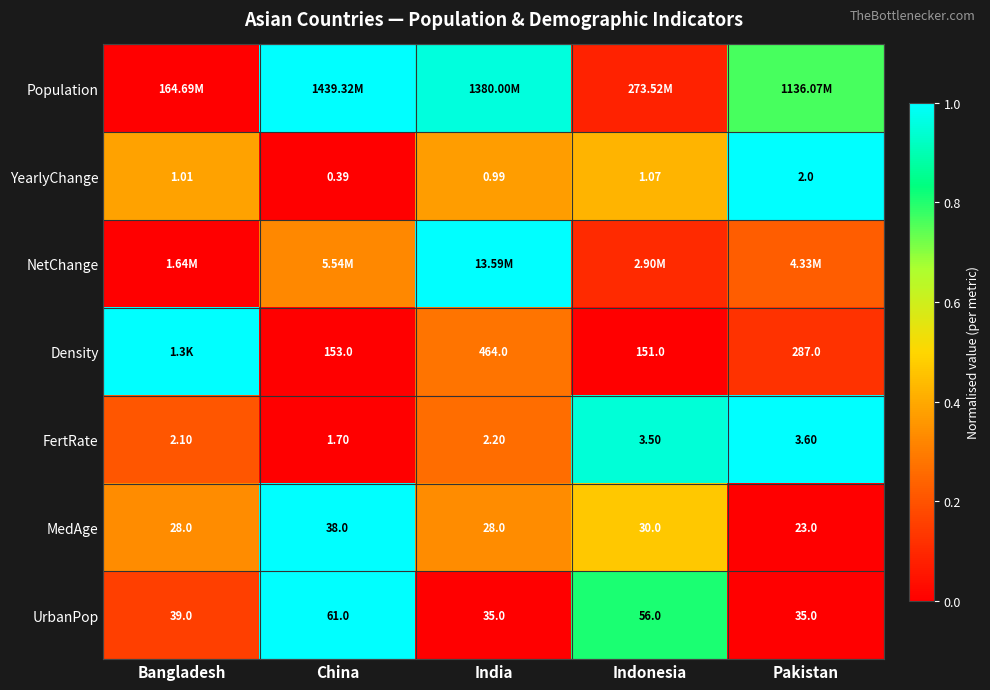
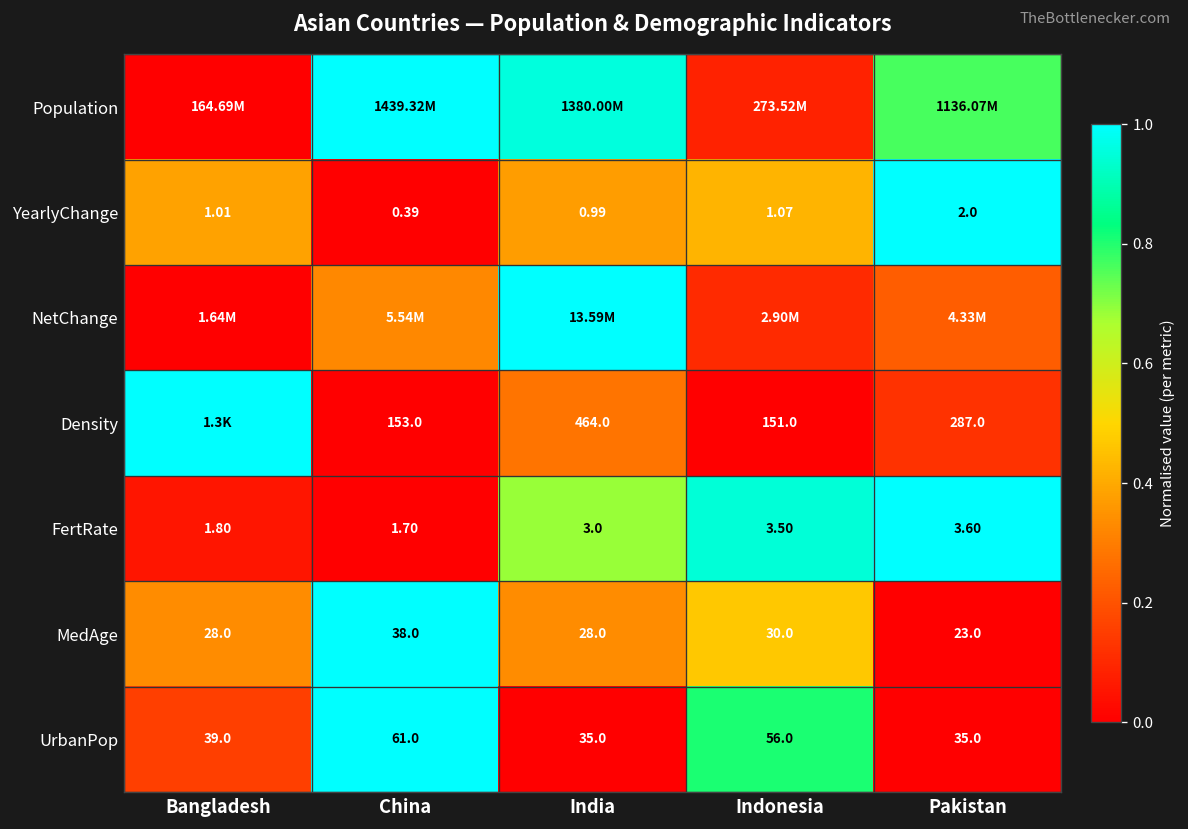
FertRate, Bangladesh: 2.10 -> 1.80
FertRate, India: 2.20 -> 3.0
